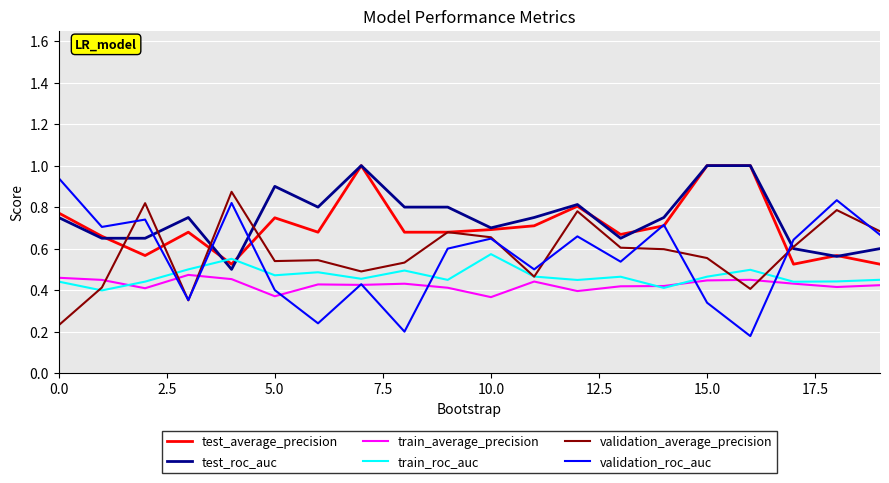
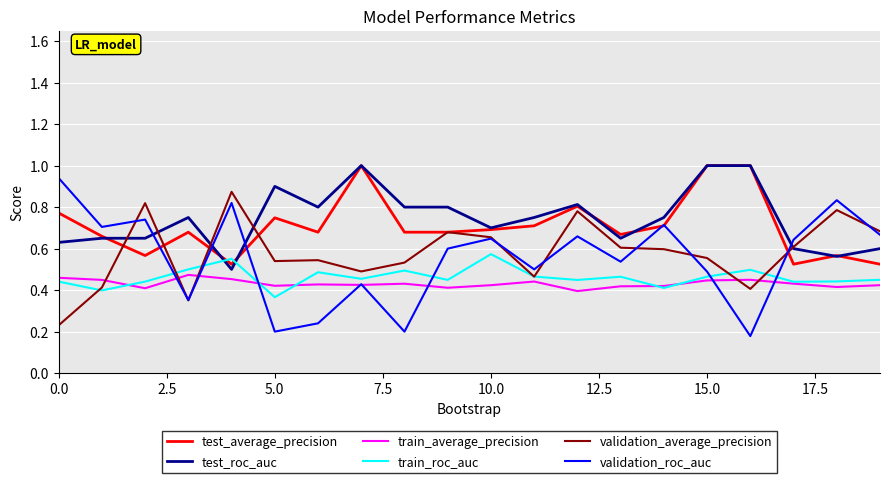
test_roc_auc, 0.0: 0.75 -> 0.63
train_average_precision, 5.0: 0.37 -> 0.42
train_roc_auc, 5.0: 0.47 -> 0.37
validation_roc_auc, 5.0: 0.4 -> 0.2
train_average_precision, 10.0: 0.37 -> 0.42
validation_roc_auc, 15.0: 0.34 -> 0.49
